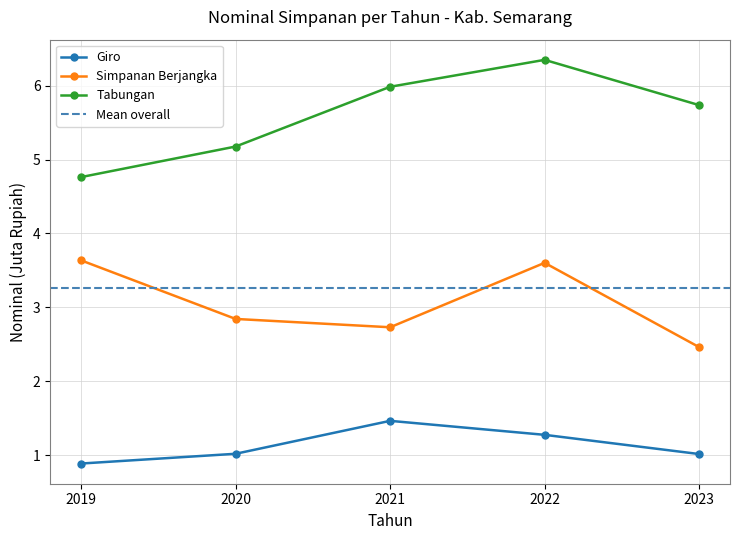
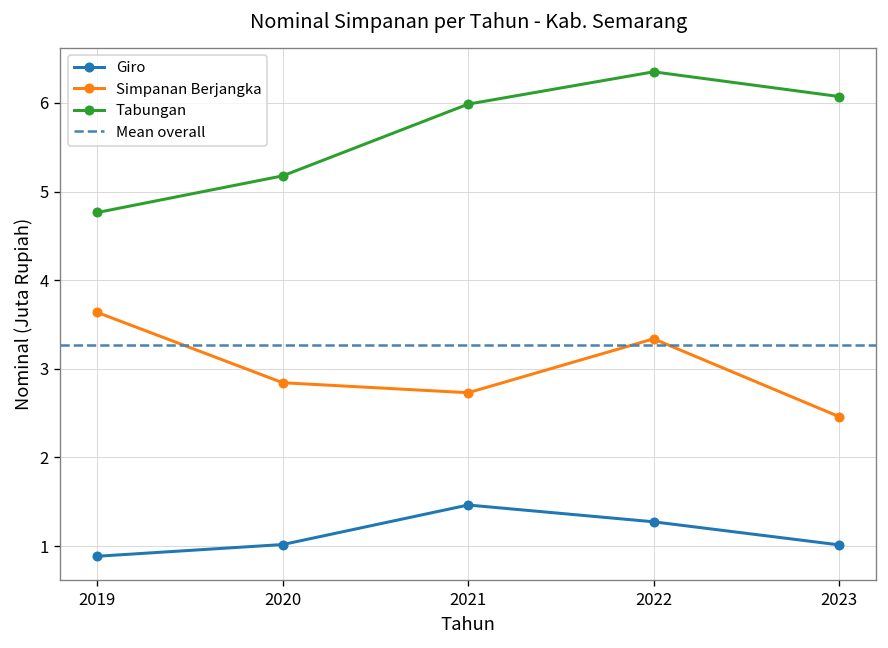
Simpanan Berjangka, 2022: 3.6 -> 3.3
Tabungan, 2023: 5.7 -> 6.1
